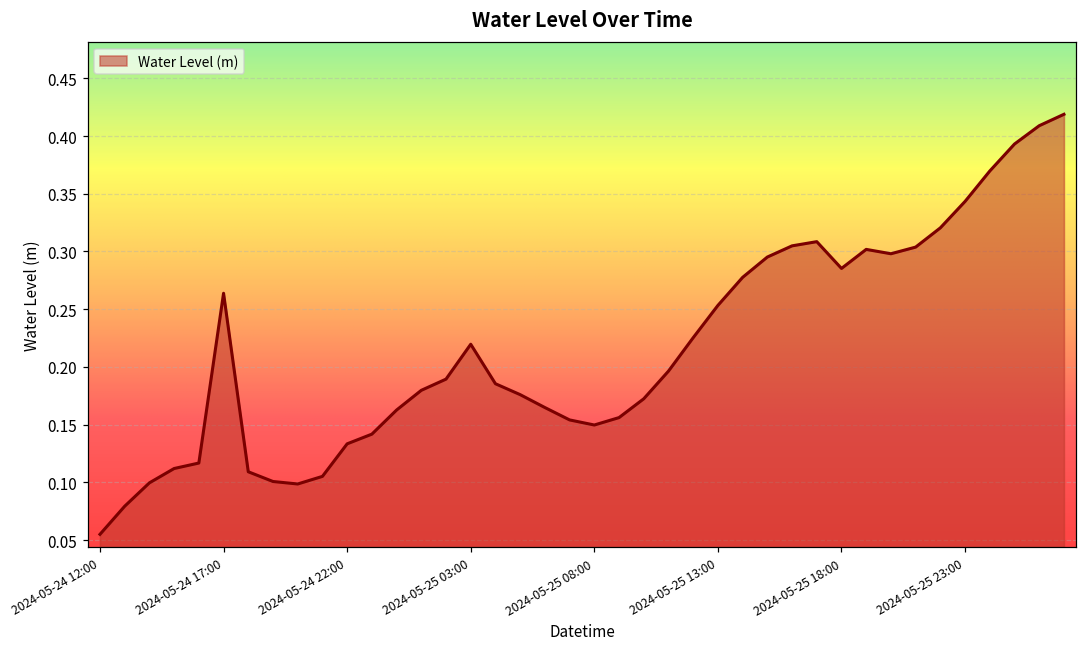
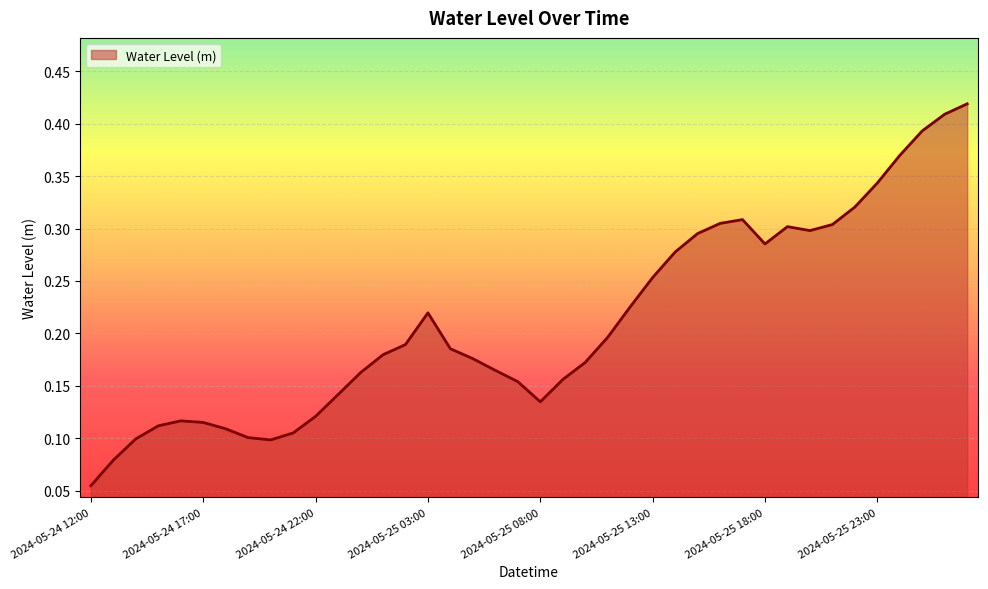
2024-05-24 17:00: 0.264 -> 0.115
2024-05-24 22:00: 0.133 -> 0.121
2024-05-25 08:00: 0.150 -> 0.135
